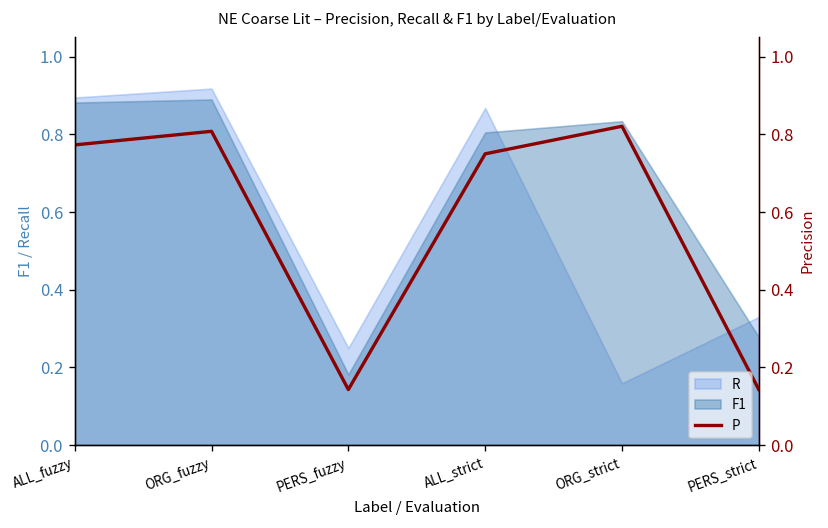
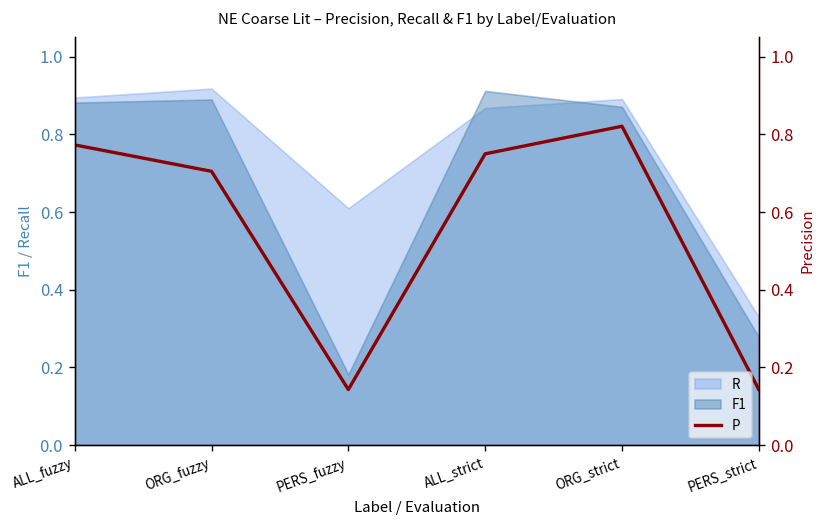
P, ORG_fuzzy: 0.81 -> 0.71
R, PERS_fuzzy: 0.25 -> 0.61
F1, ALL_strict: 0.81 -> 0.91
R, ORG_strict: 0.16 -> 0.89
F1, ORG_strict: 0.83 -> 0.87
